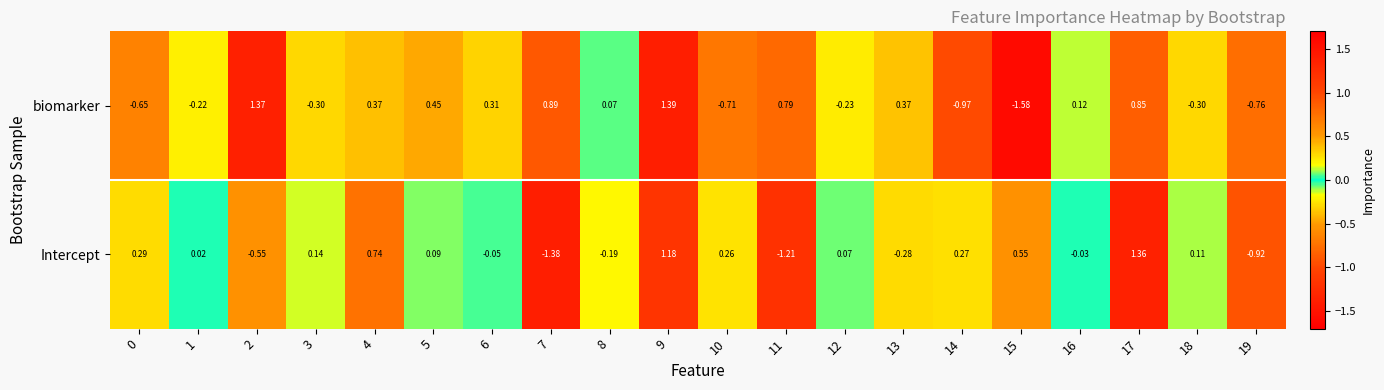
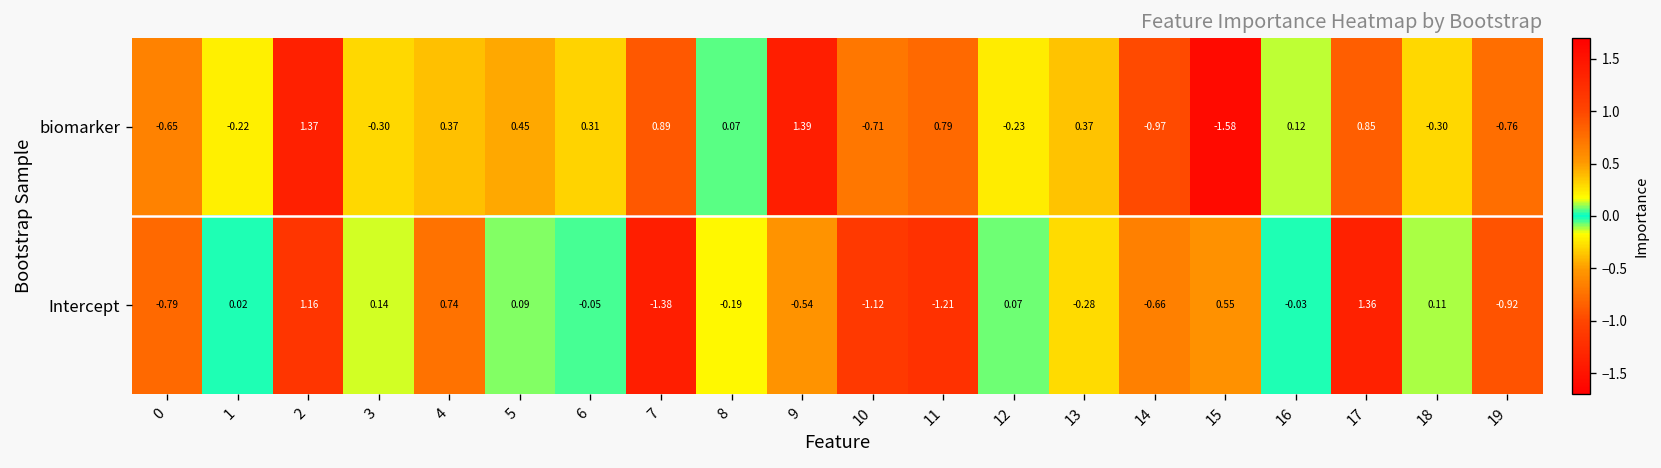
Intercept, 0: 0.29 -> -0.79
Intercept, 2: -0.55 -> 1.16
Intercept, 9: 1.18 -> -0.54
Intercept, 10: 0.26 -> -1.12
Intercept, 14: 0.27 -> -0.66
